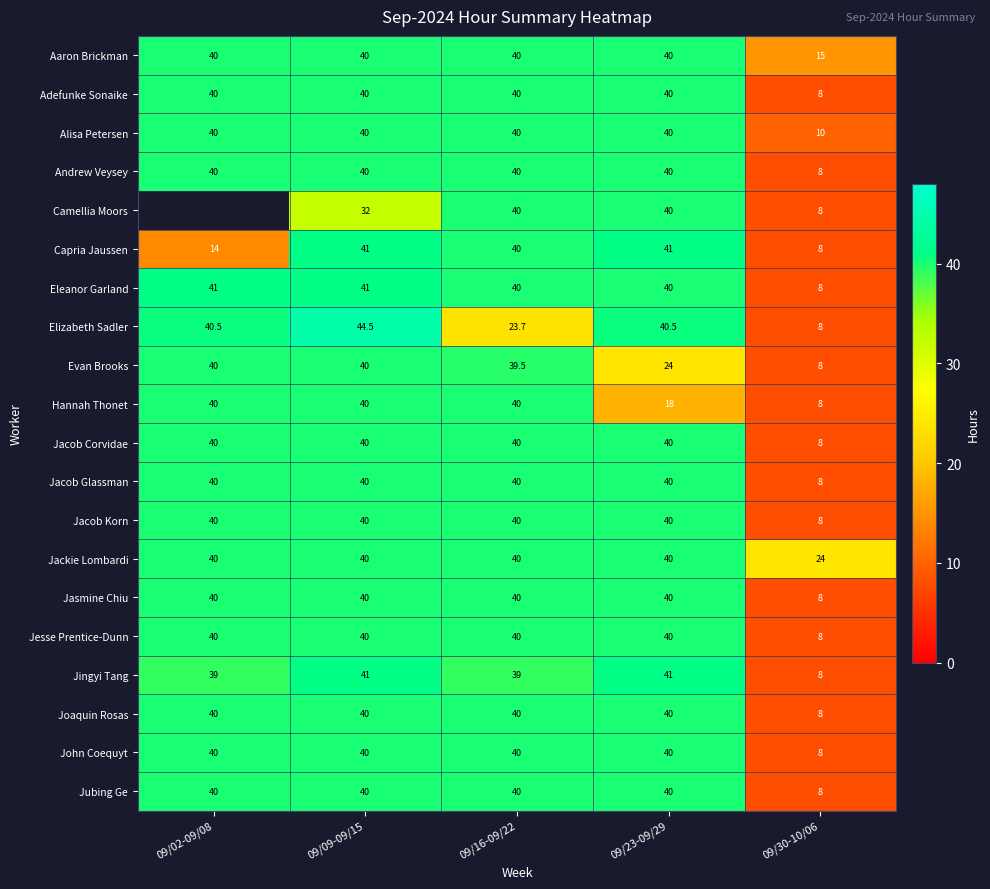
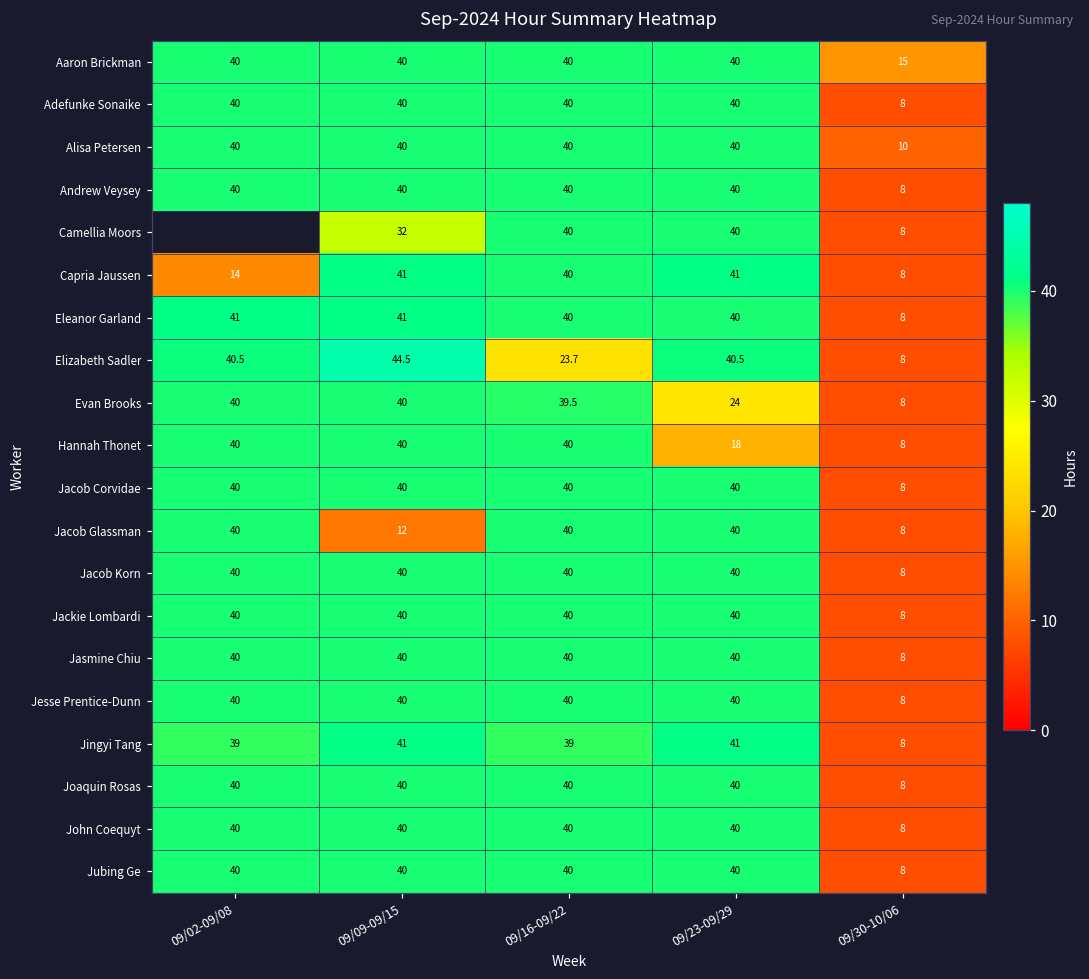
Jacob Glassman, 09/09-09/15: 40 -> 12
Jackie Lombardi, 09/30-10/06: 24 -> 8
